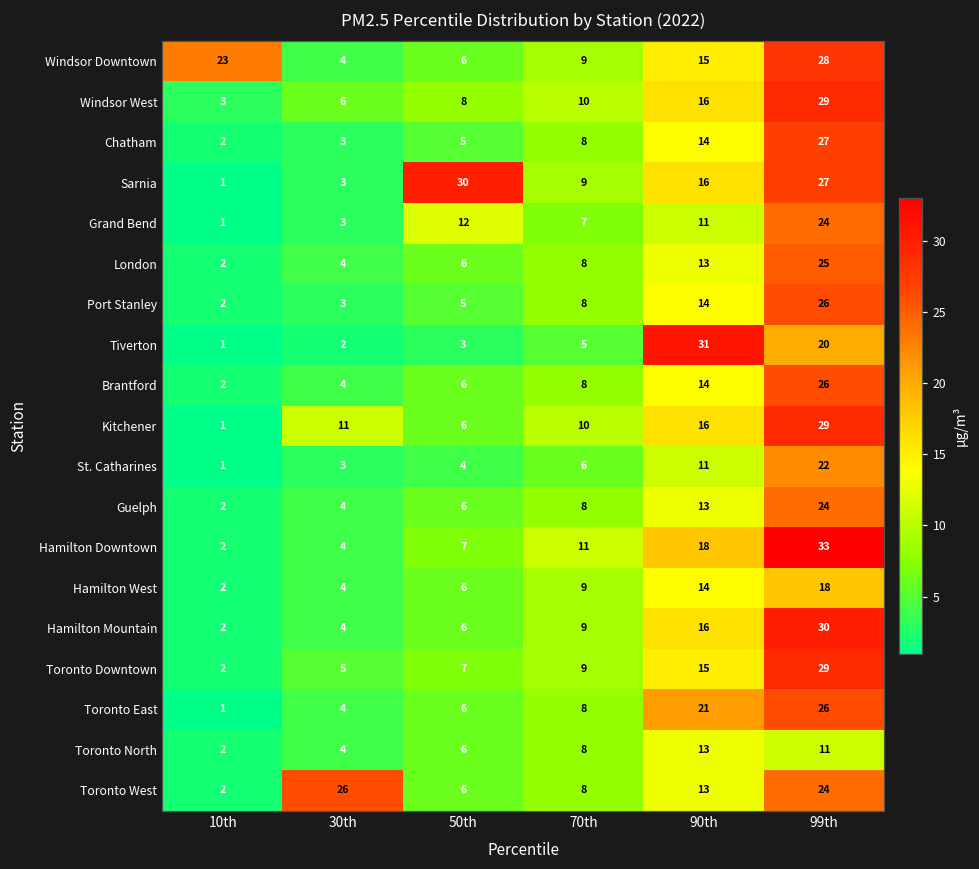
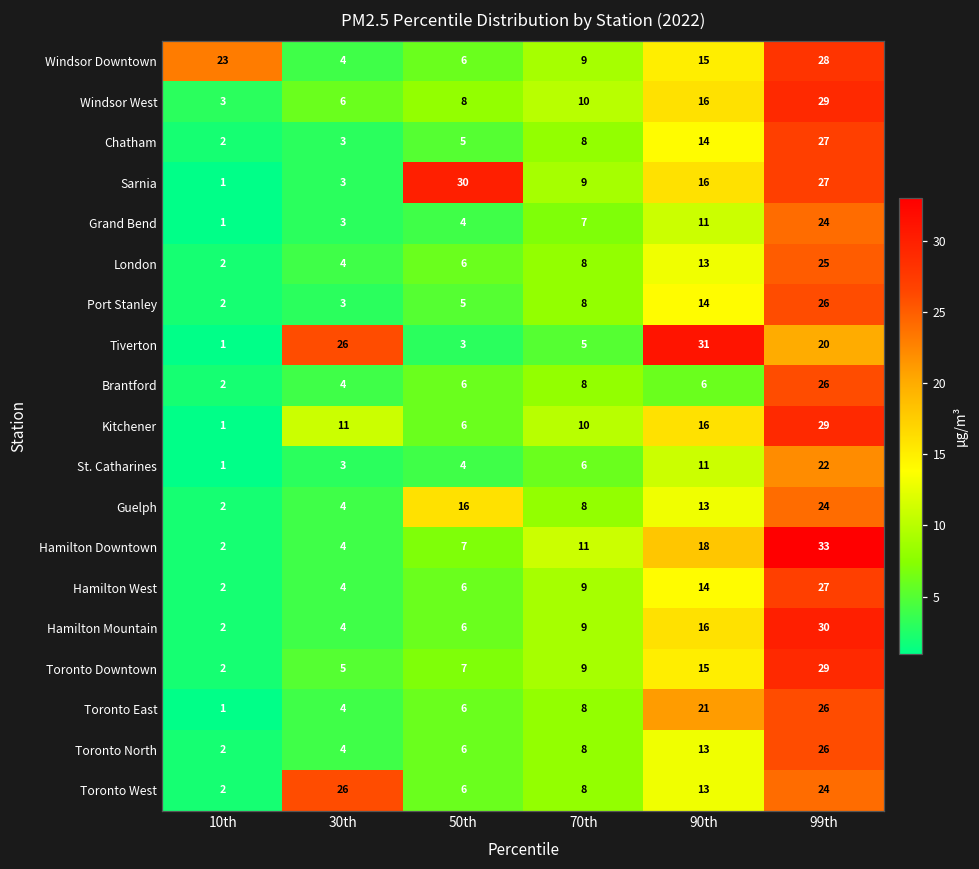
Grand Bend, 50th: 12 -> 4
Tiverton, 30th: 2 -> 26
Brantford, 90th: 14 -> 6
Guelph, 50th: 6 -> 16
Hamilton West, 99th: 18 -> 27
Toronto North, 99th: 11 -> 26
